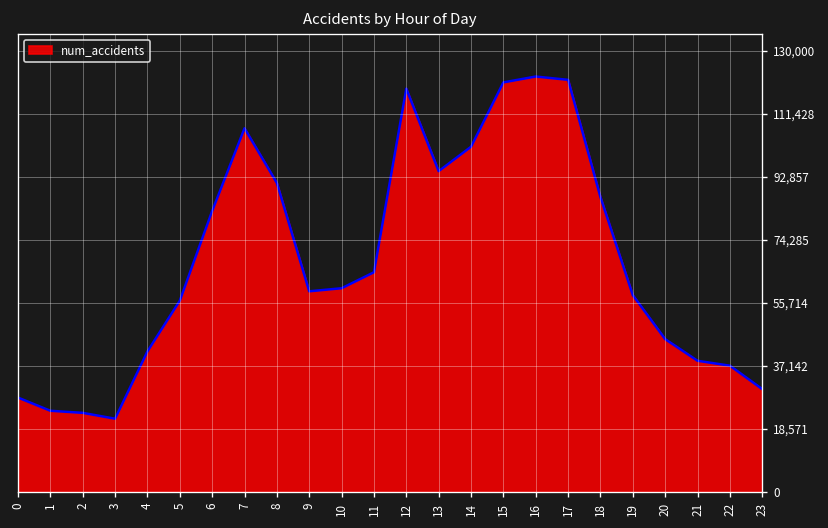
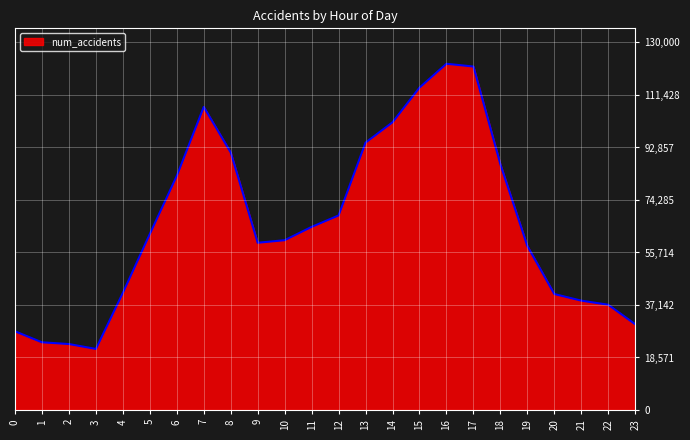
5: 56,000 -> 62,000
12: 119,000 -> 69,000
15: 121,000 -> 114,000
20: 45,000 -> 41,000
